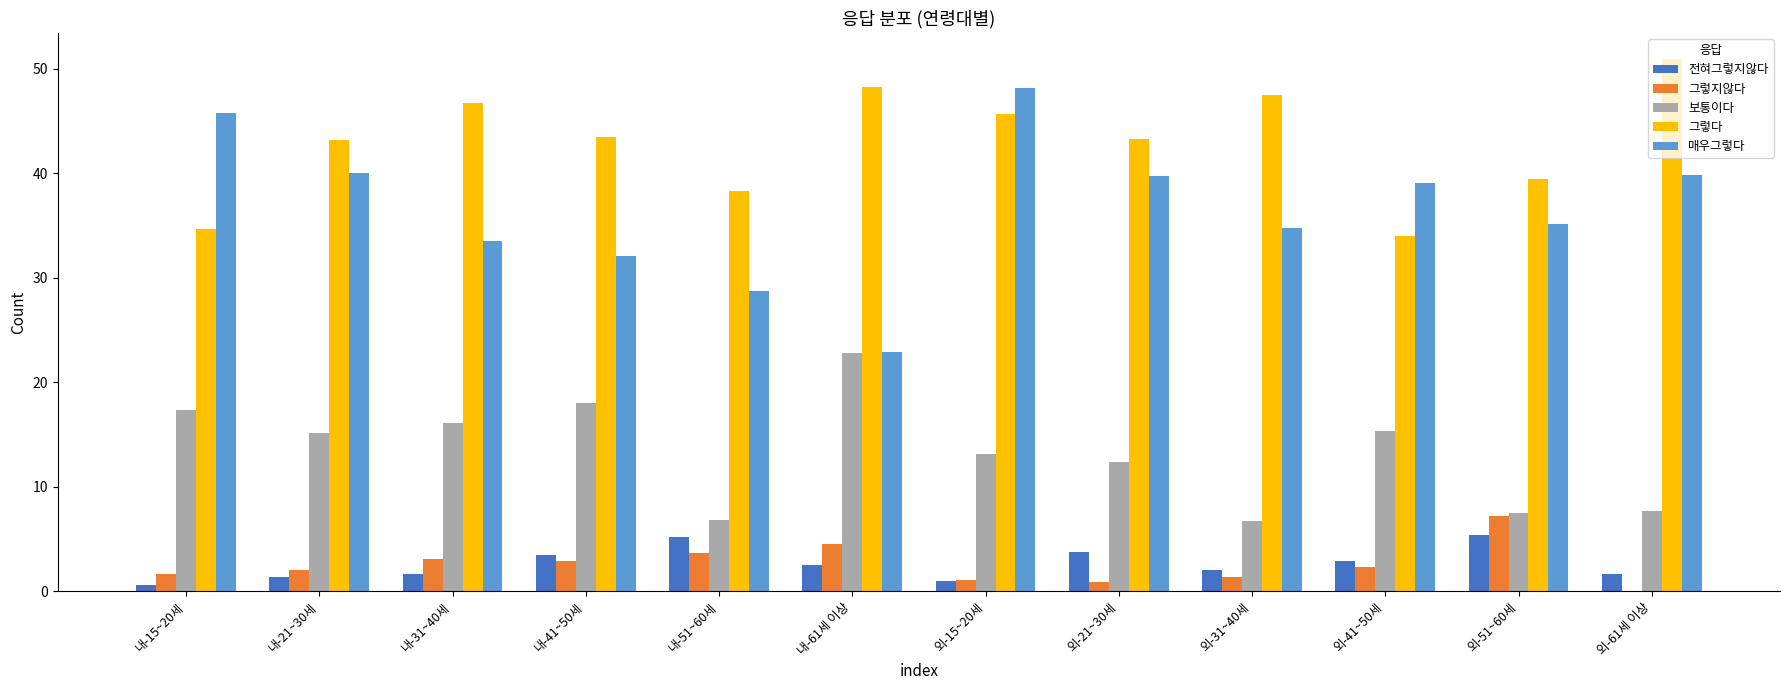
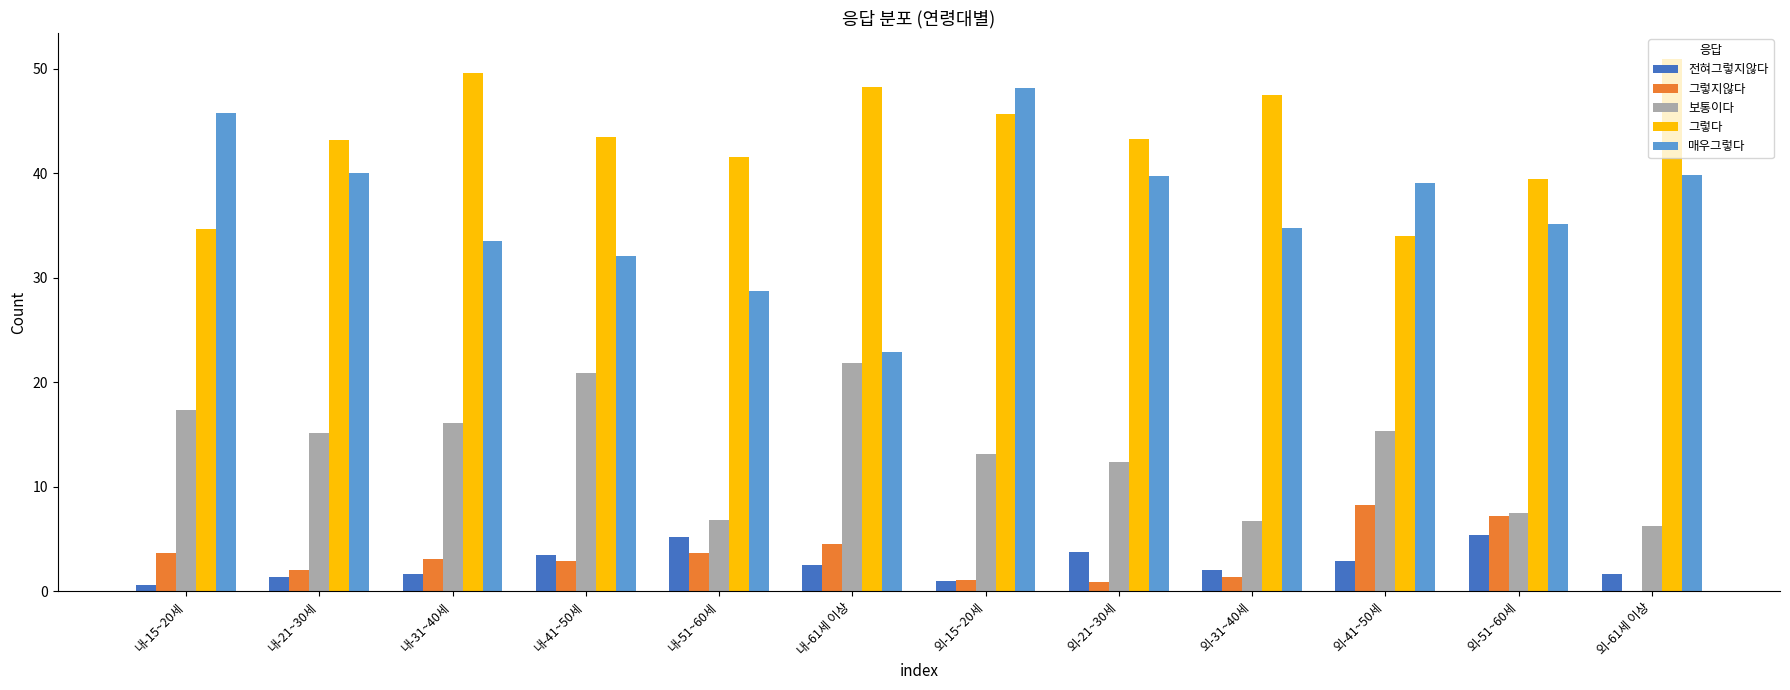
그렇지않다, 내-15~20세: 1.6 -> 3.6
그렇다, 내-31~40세: 46.7 -> 49.6
보통이다, 내-41~50세: 18.0 -> 20.9
그렇다, 내-51~60세: 38.3 -> 41.6
보통이다, 내-61세 이상: 22.8 -> 21.8
그렇지않다, 외-41~50세: 2.3 -> 8.2
보통이다, 외-61세 이상: 7.7 -> 6.2
